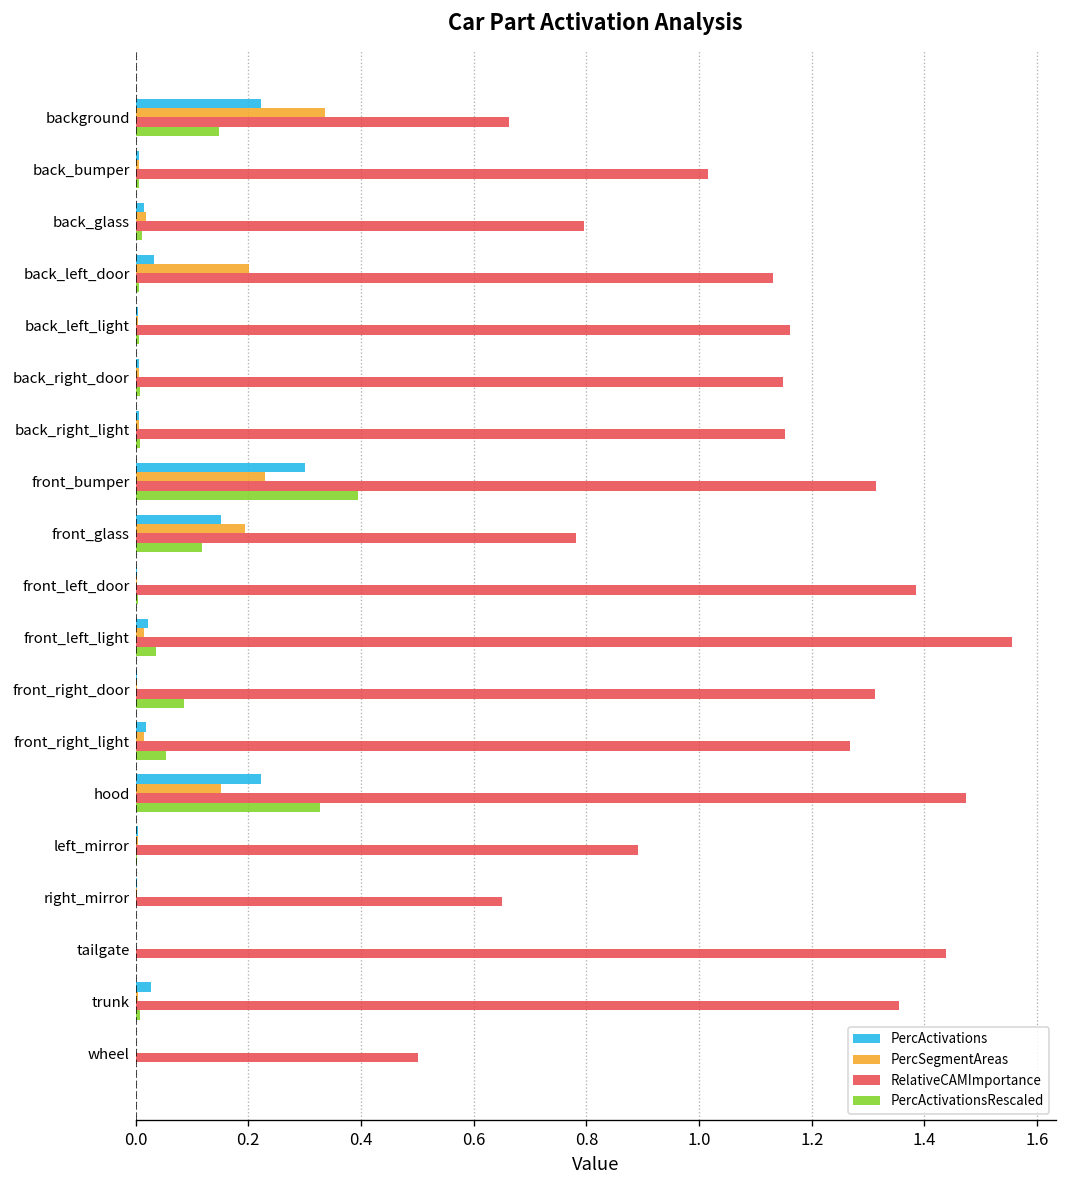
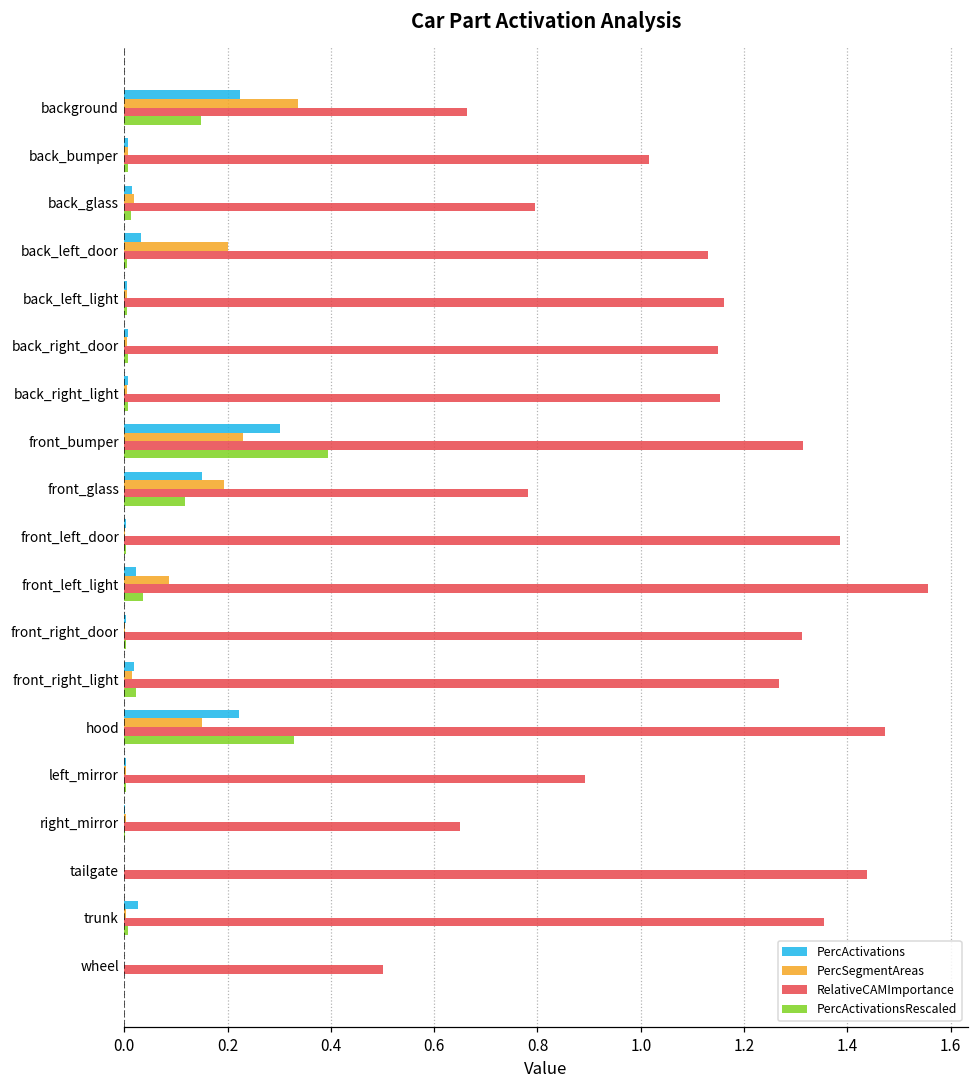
PercSegmentAreas, front_left_light: 0.01 -> 0.09
PercActivationsRescaled, front_right_door: 0.09 -> 0.00
PercActivationsRescaled, front_right_light: 0.05 -> 0.02
